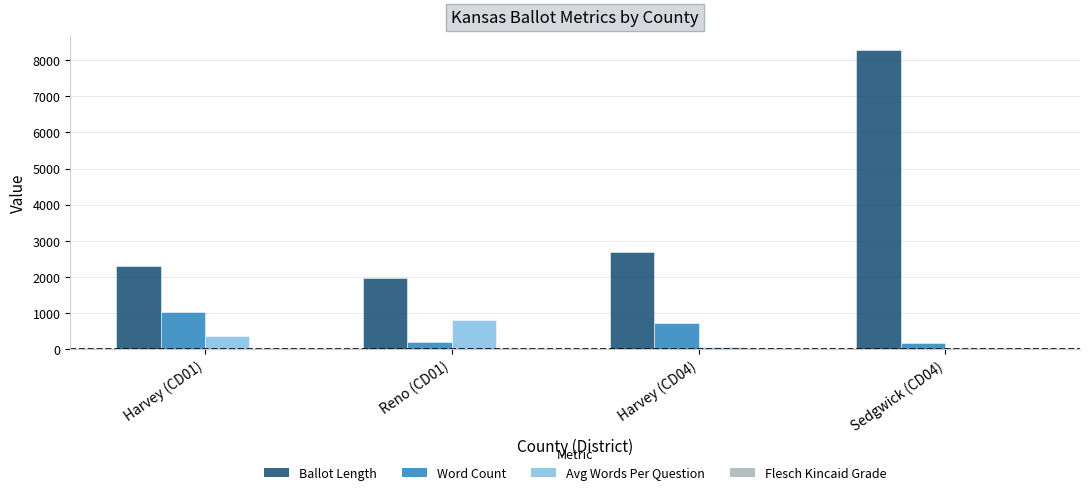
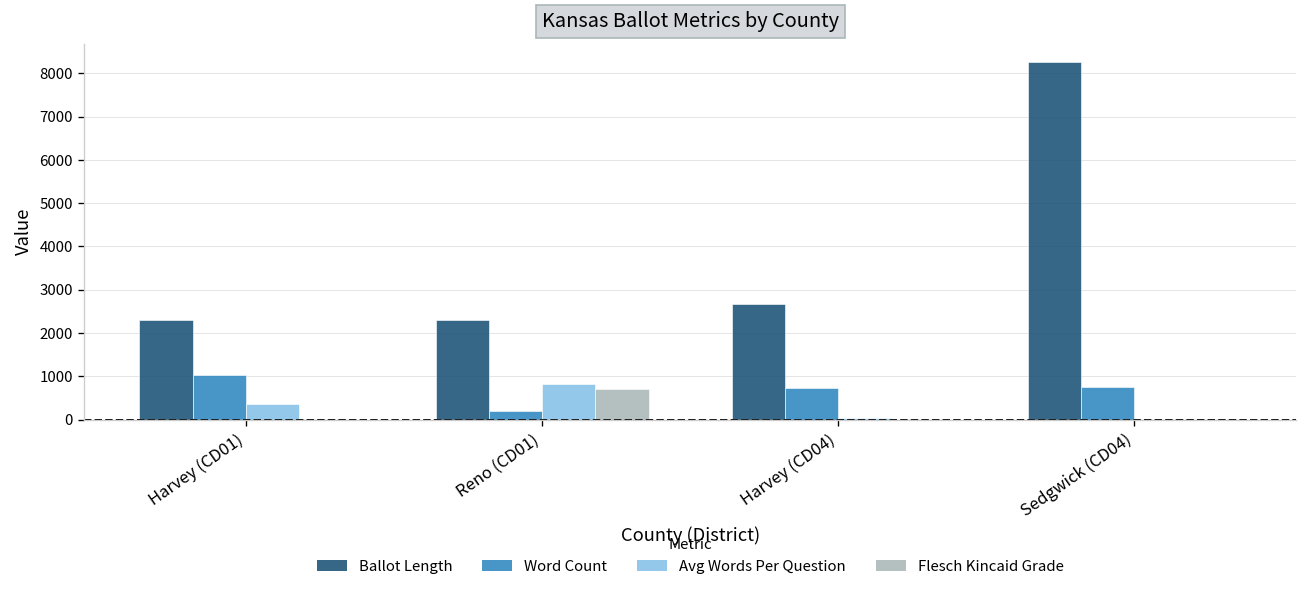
Ballot Length, Reno (CD01): 2000 -> 2300
Flesch Kincaid Grade, Reno (CD01): 0 -> 700
Word Count, Sedgwick (CD04): 200 -> 800
